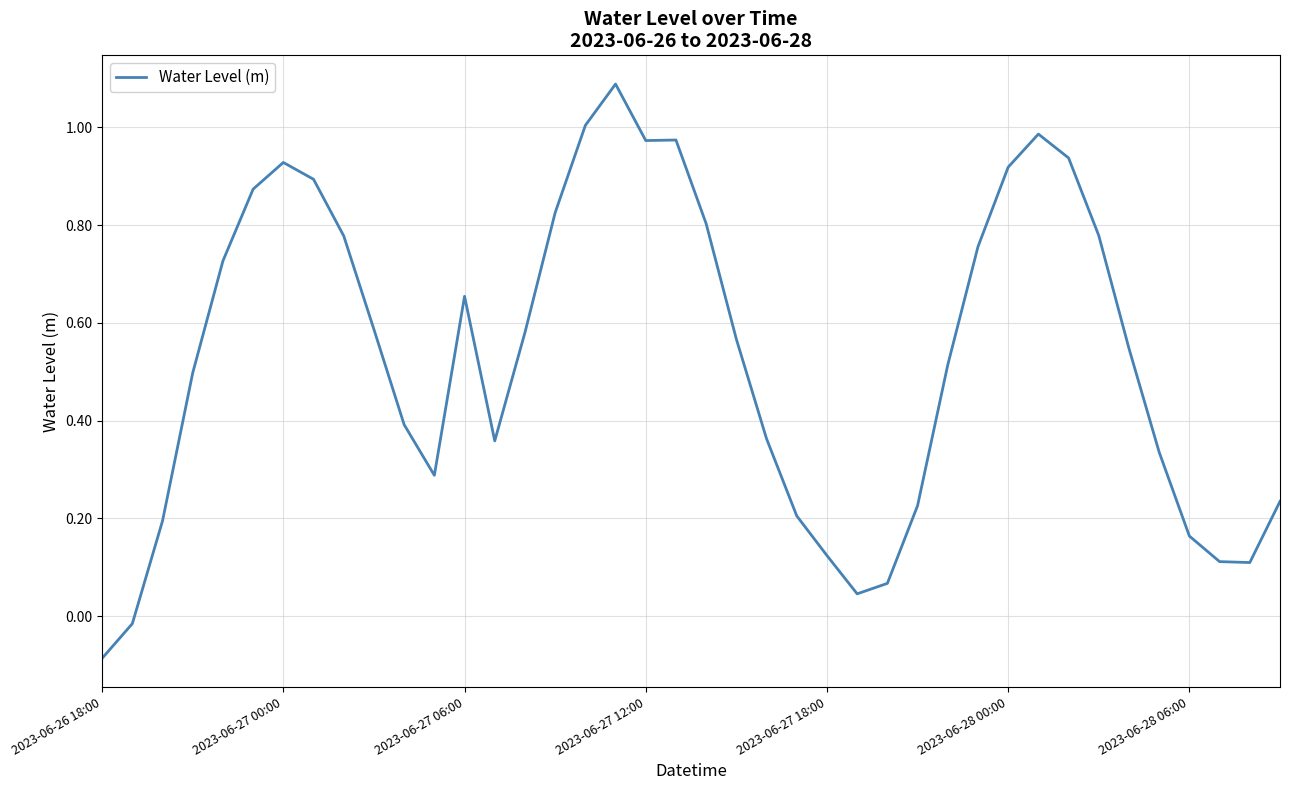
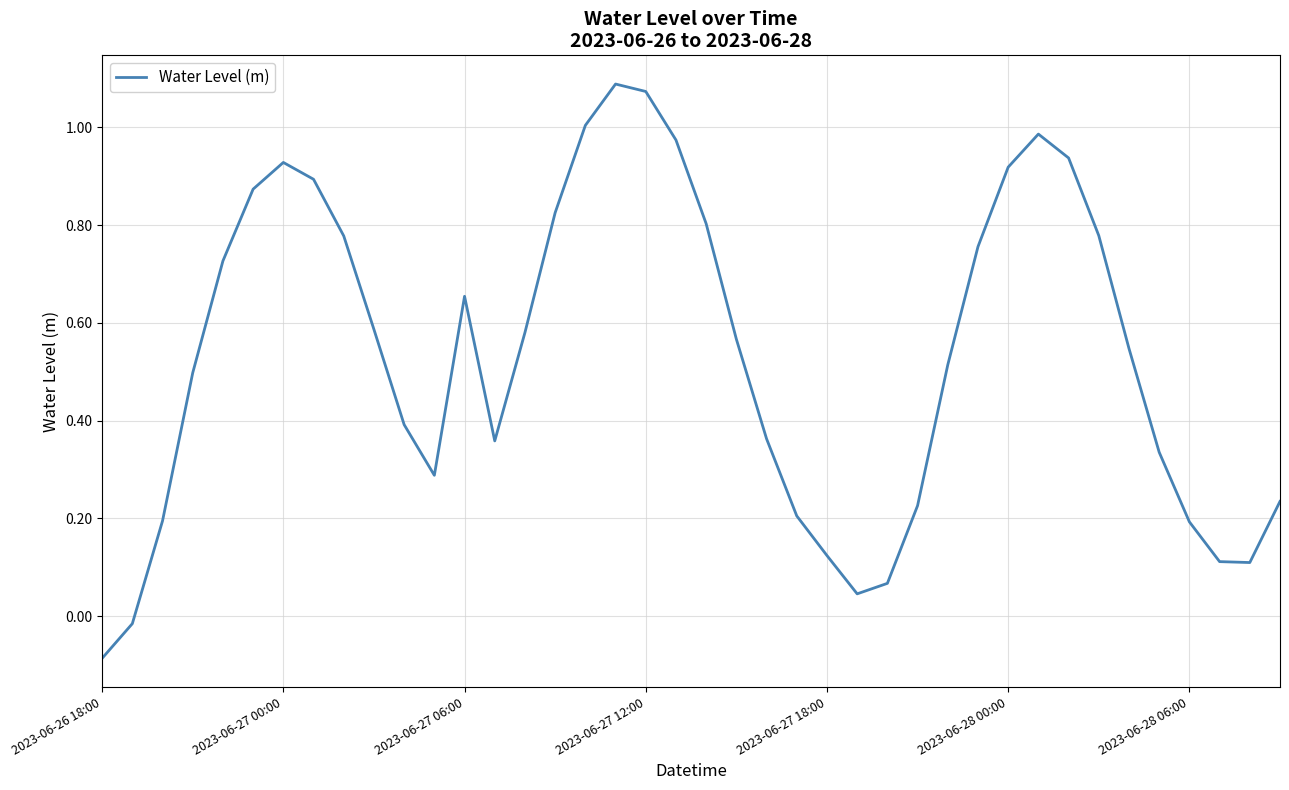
2023-06-27 12:00: 0.97 -> 1.07
2023-06-28 06:00: 0.16 -> 0.19
